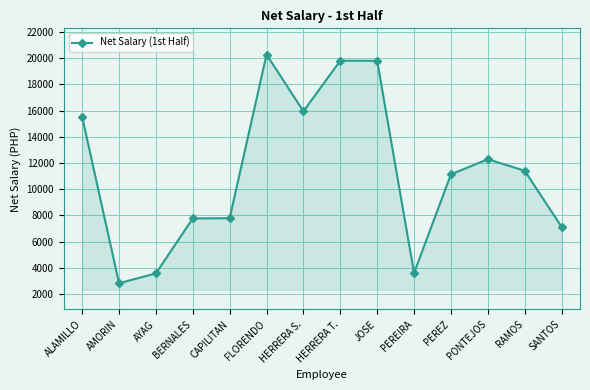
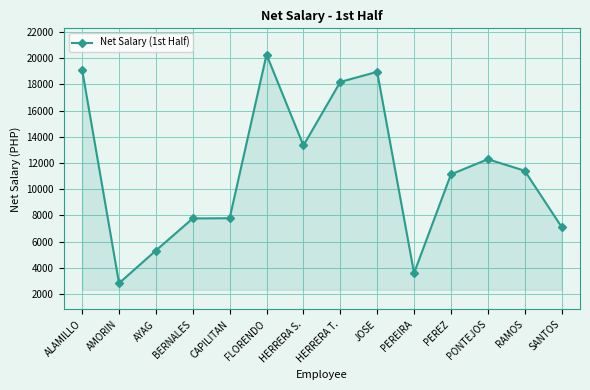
ALAMILLO: 15500 -> 19100
AYAG: 3600 -> 5300
HERRERA S.: 15900 -> 13300
HERRERA T.: 19800 -> 18200
JOSE: 19800 -> 19000
